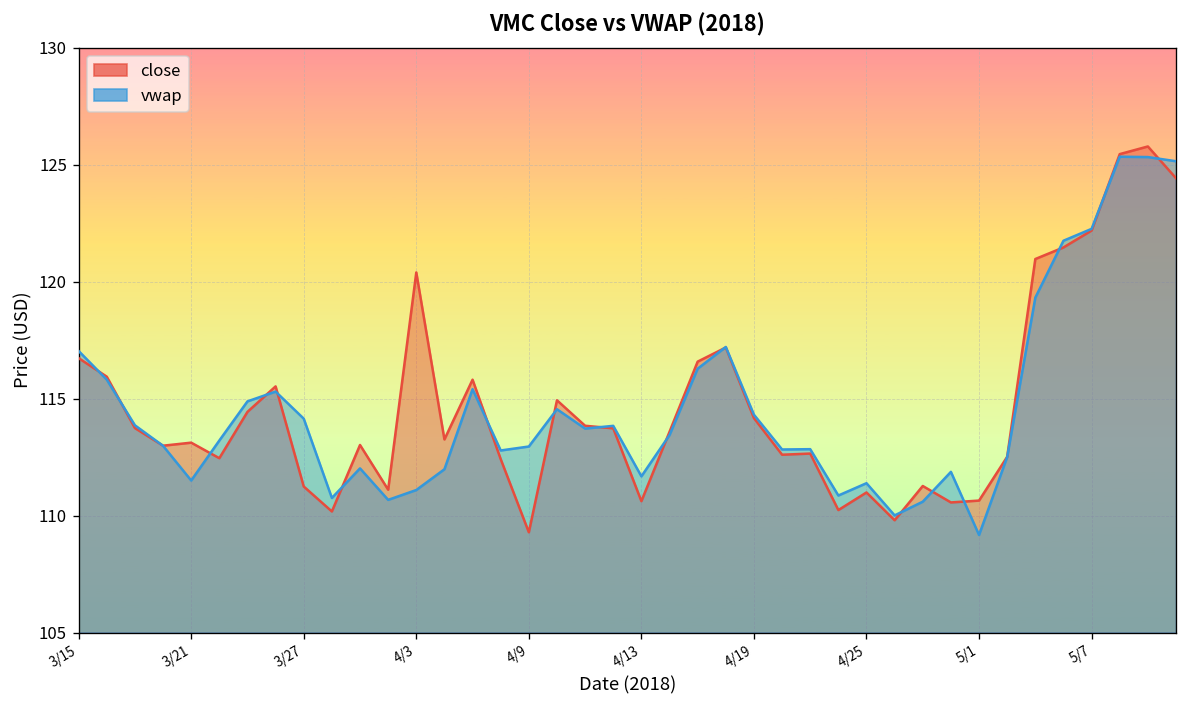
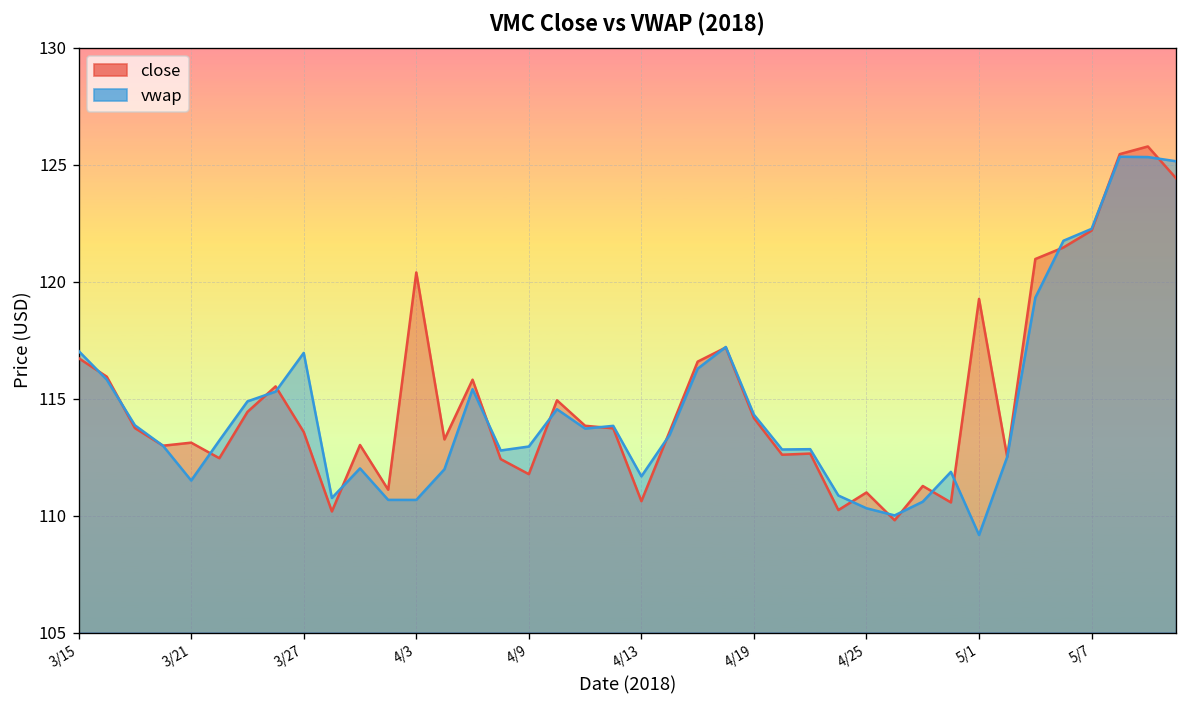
close, 3/27: 111.2 -> 113.6
vwap, 3/27: 114.1 -> 117.0
vwap, 4/3: 111.1 -> 110.7
close, 4/9: 109.3 -> 111.8
vwap, 4/25: 111.4 -> 110.3
close, 5/1: 110.6 -> 119.3
